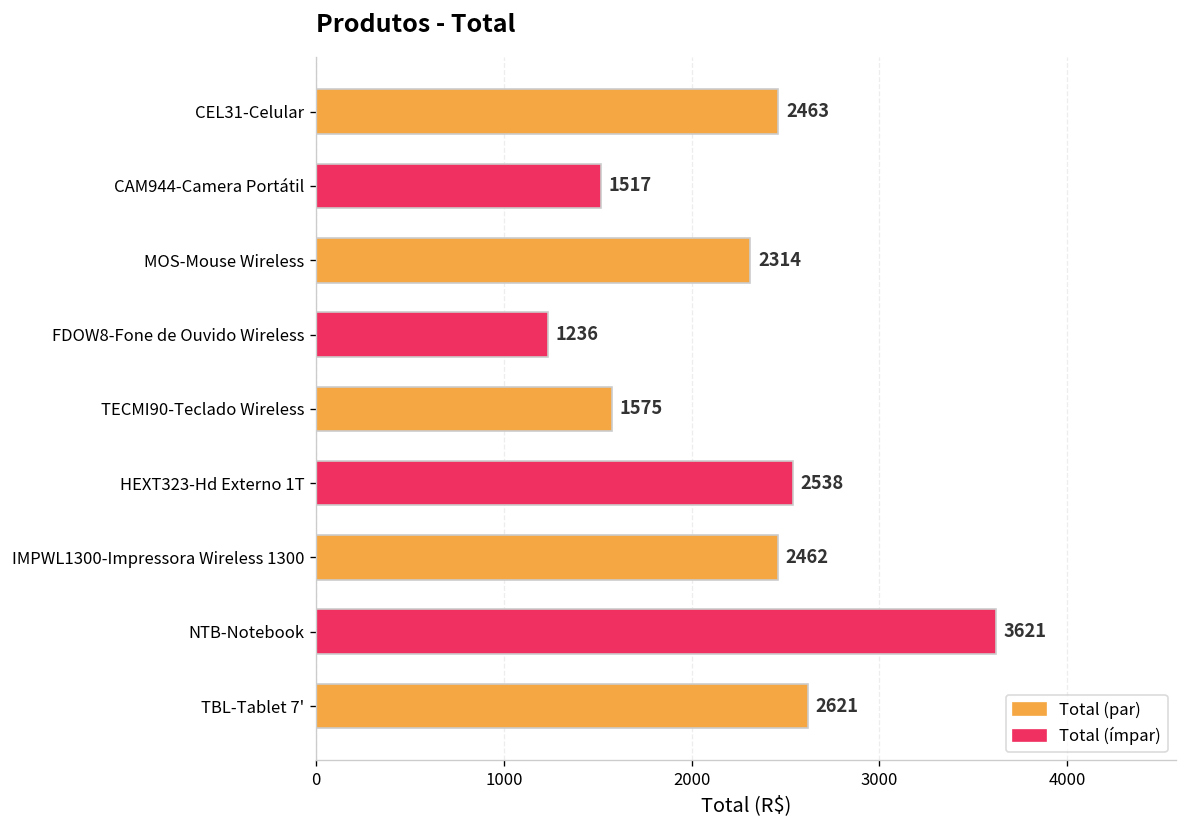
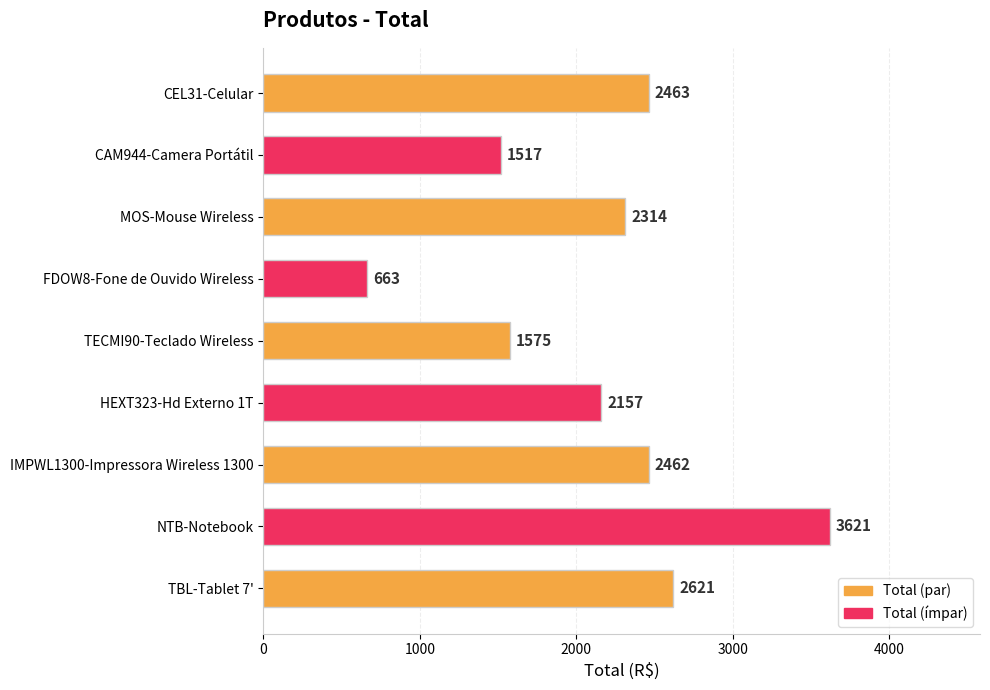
FDOW8-Fone de Ouvido Wireless: 1236 -> 663
HEXT323-Hd Externo 1T: 2538 -> 2157
